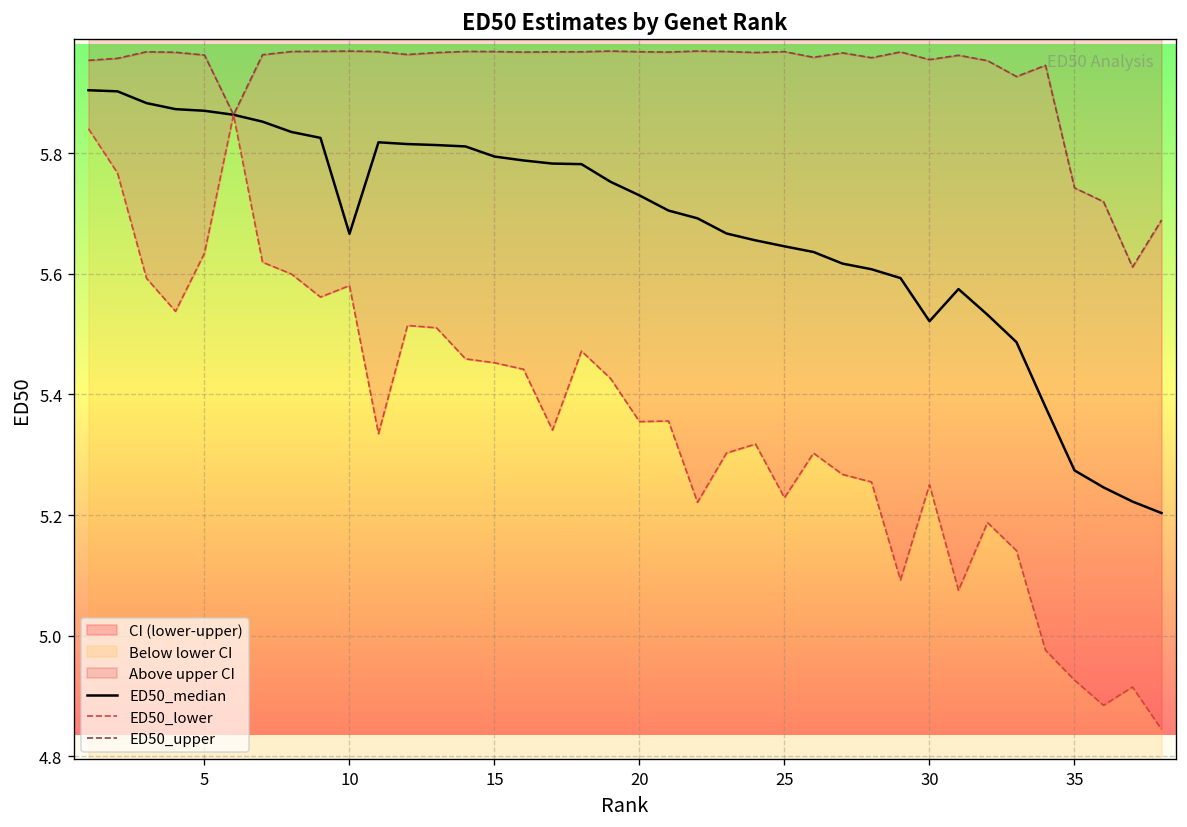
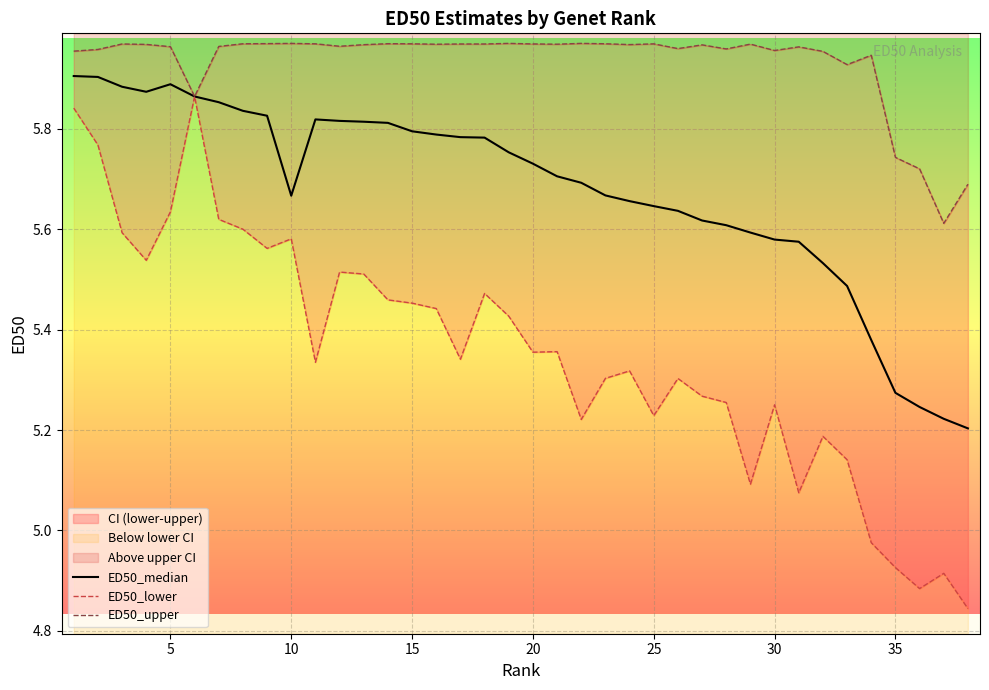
ED50_median, 5: 5.87 -> 5.89
ED50_median, 30: 5.52 -> 5.58
